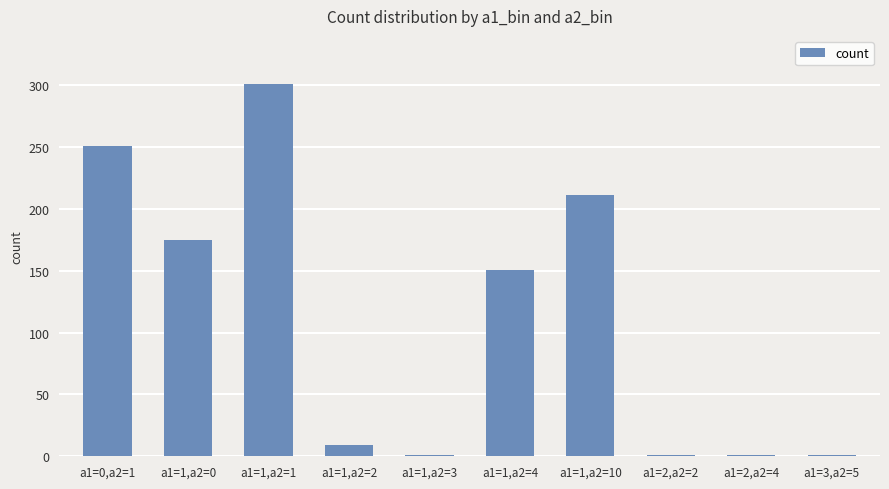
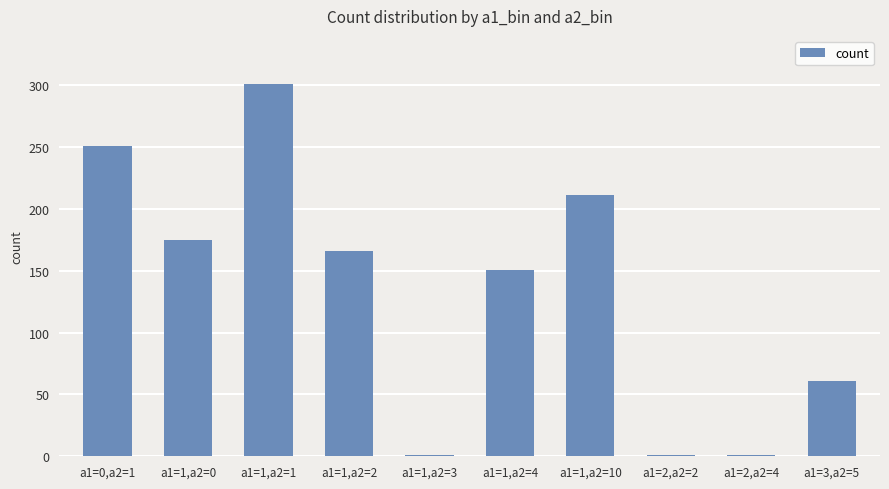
a1=1,a2=2: 9 -> 166
a1=3,a2=5: 1 -> 61
